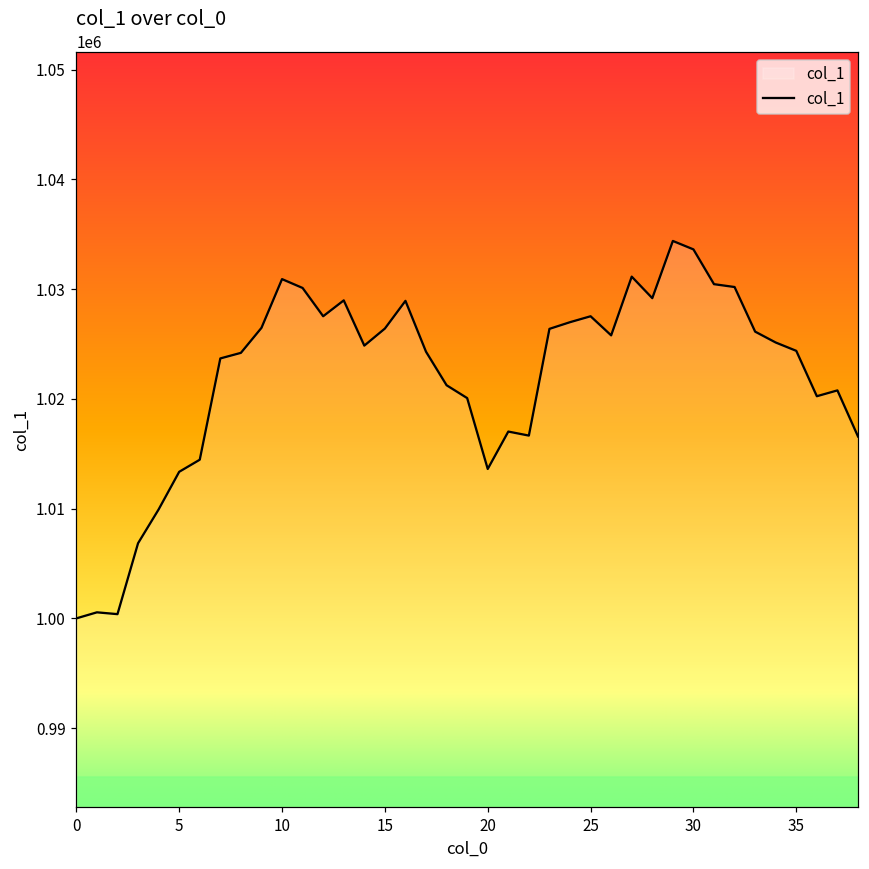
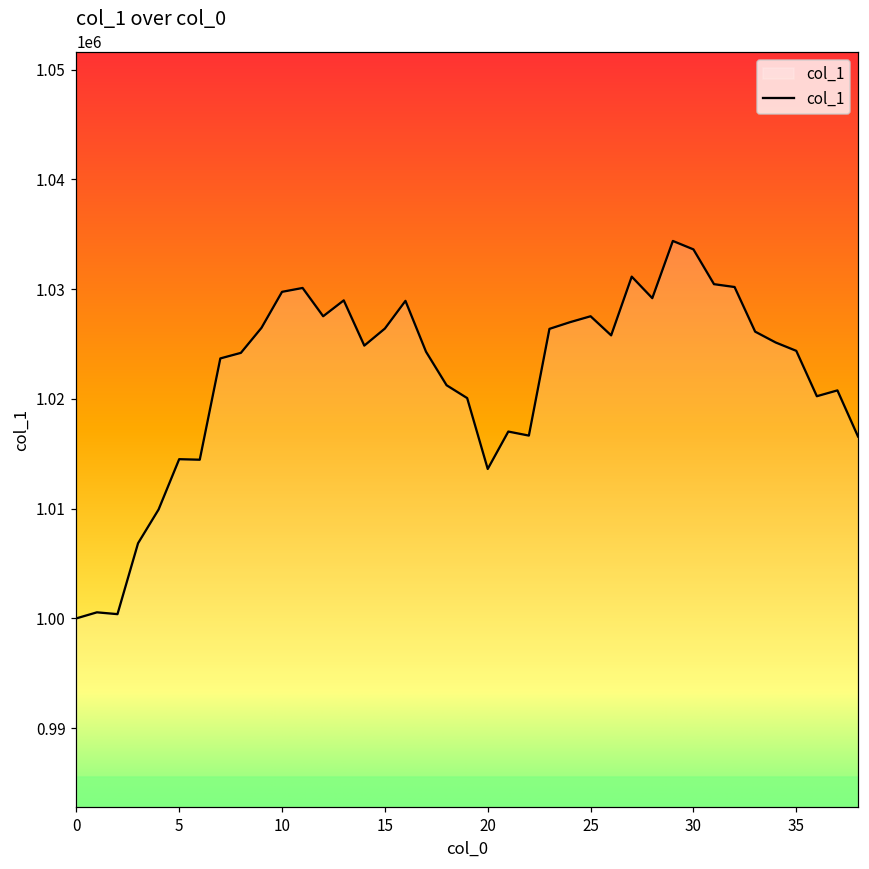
5: 1013000 -> 1015000
10: 1031000 -> 1030000
